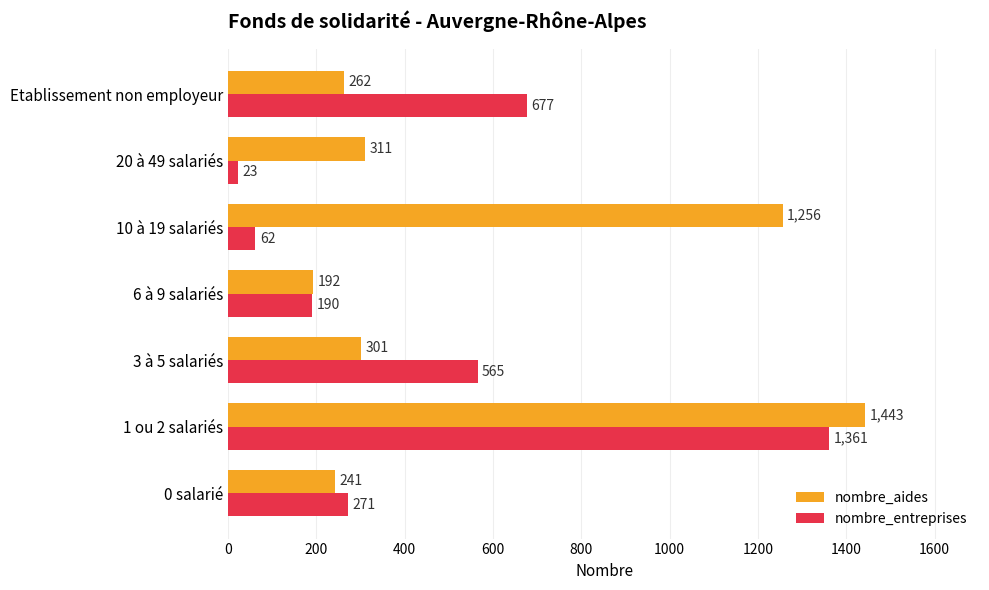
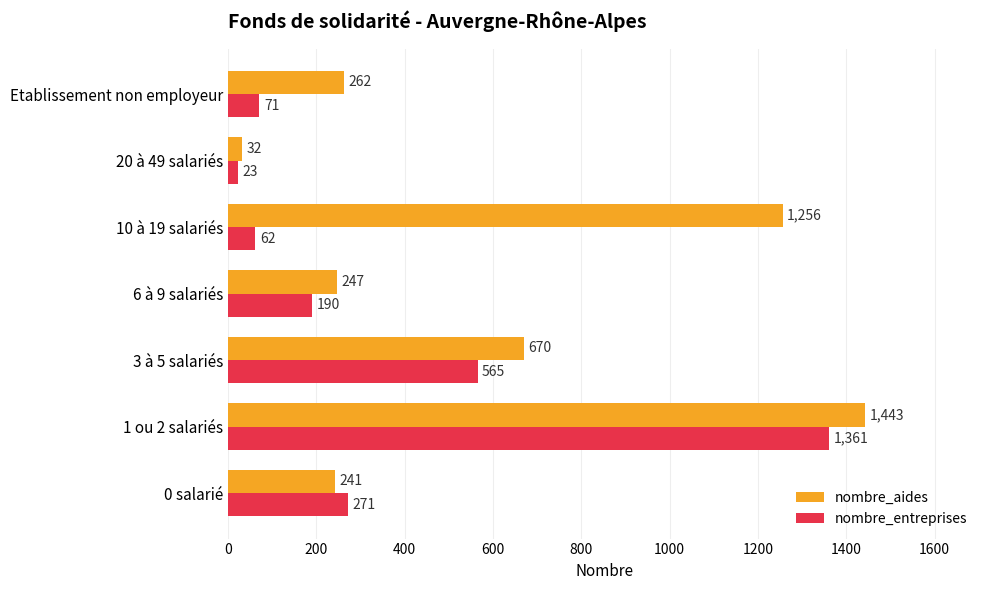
nombre_entreprises, Etablissement non employeur: 677 -> 71
nombre_aides, 20 à 49 salariés: 311 -> 32
nombre_aides, 6 à 9 salariés: 192 -> 247
nombre_aides, 3 à 5 salariés: 301 -> 670
